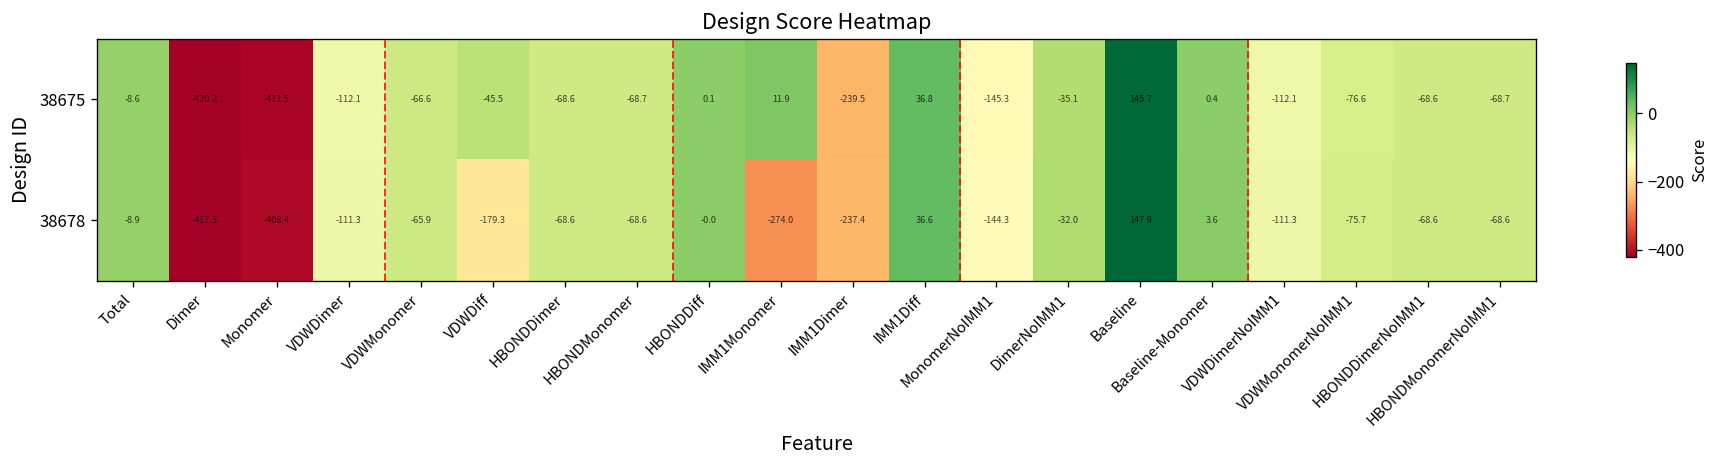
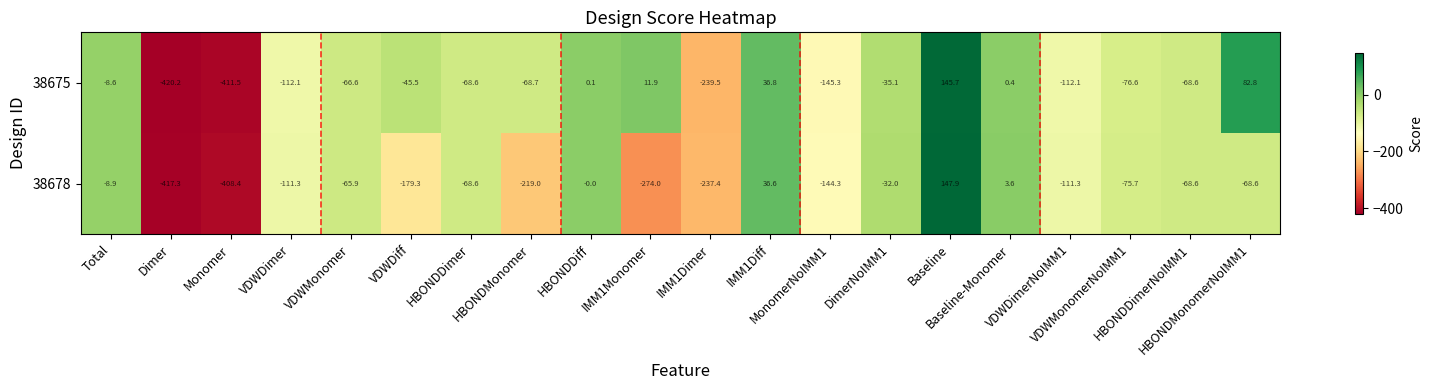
38675, HBONDMonomerNoIMM1: -68.7 -> 82.8
38678, HBONDMonomer: -68.6 -> -219.0
